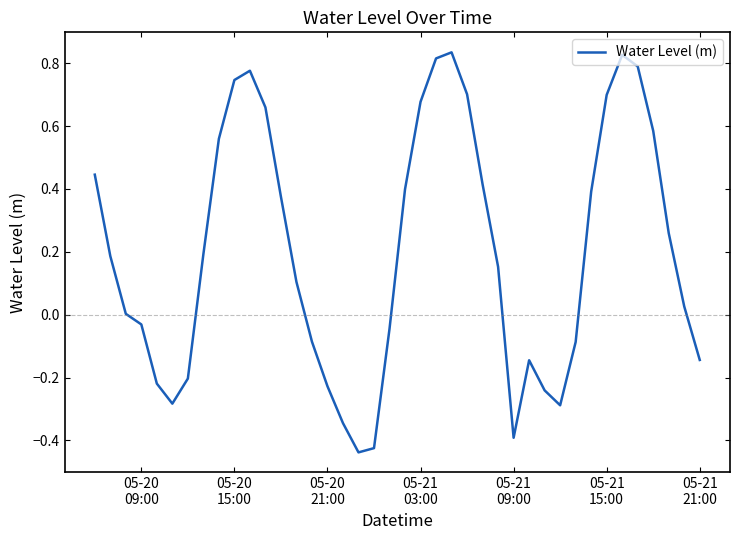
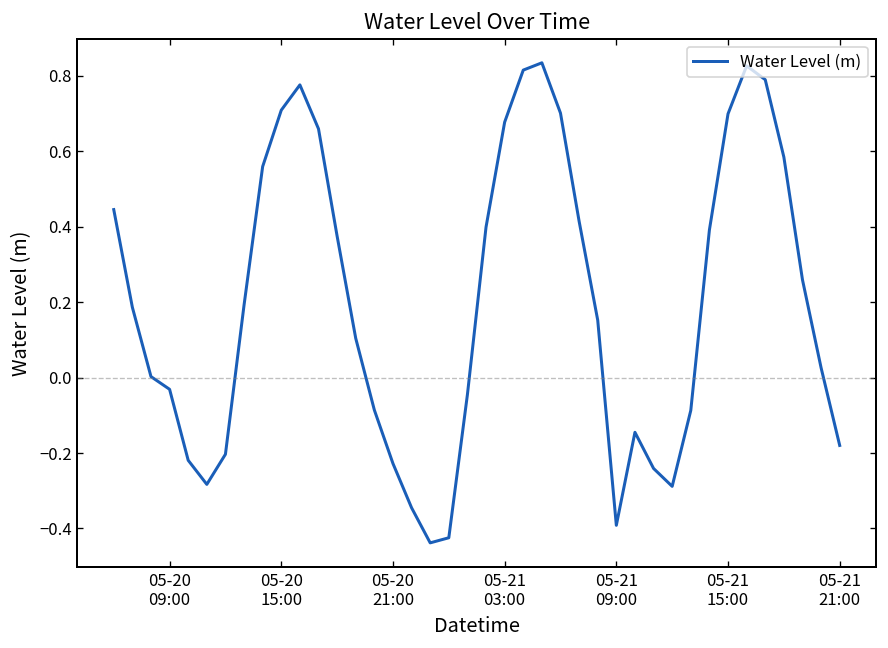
05-20 15:00: 0.75 -> 0.71
05-21 21:00: -0.14 -> -0.18
